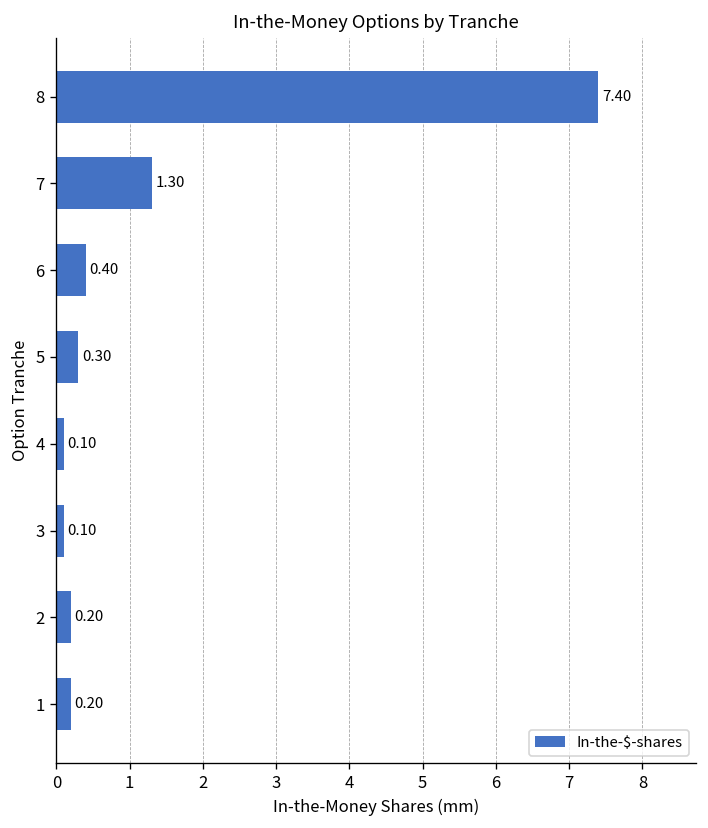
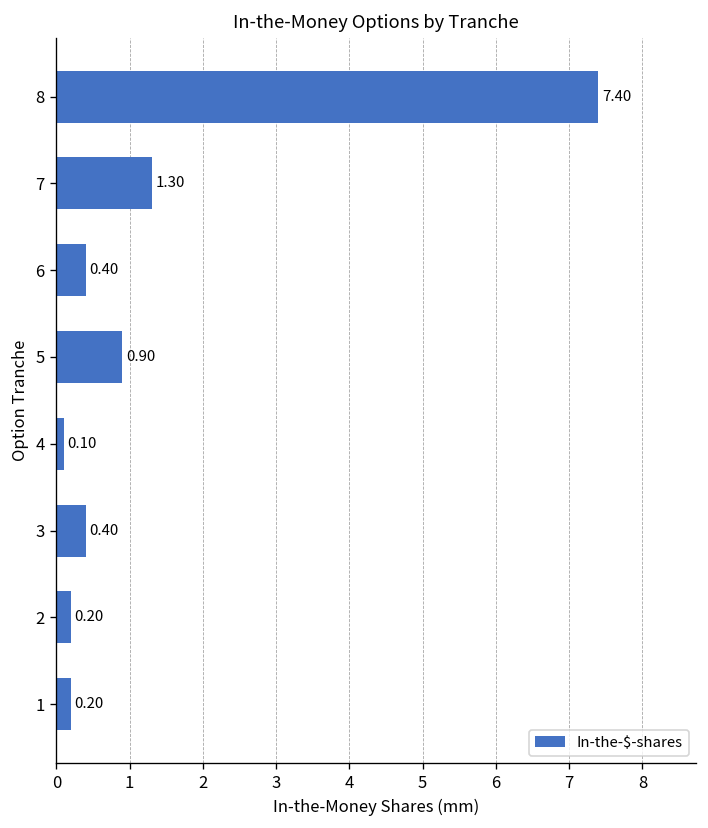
5: 0.30 -> 0.90
3: 0.10 -> 0.40
